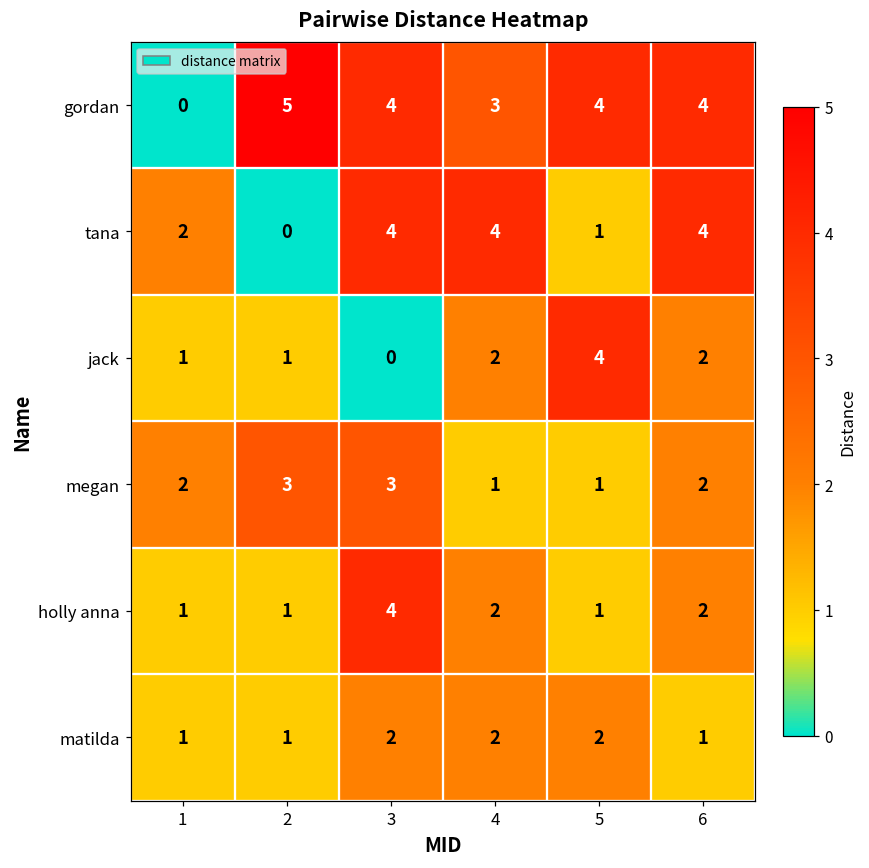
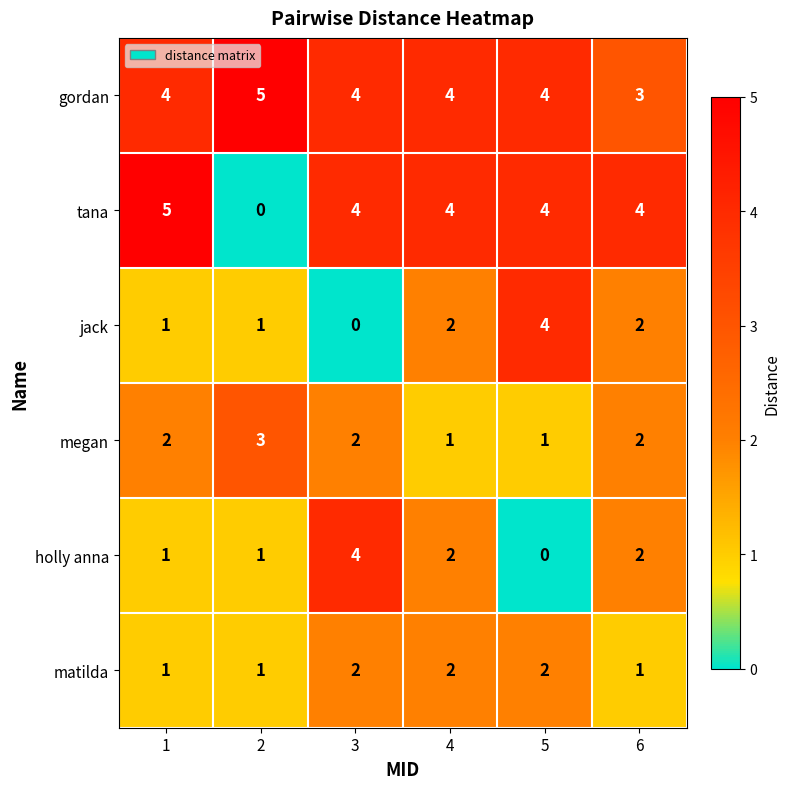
gordan, 1: 0 -> 4
gordan, 4: 3 -> 4
gordan, 6: 4 -> 3
tana, 1: 2 -> 5
tana, 5: 1 -> 4
megan, 3: 3 -> 2
holly anna, 5: 1 -> 0
